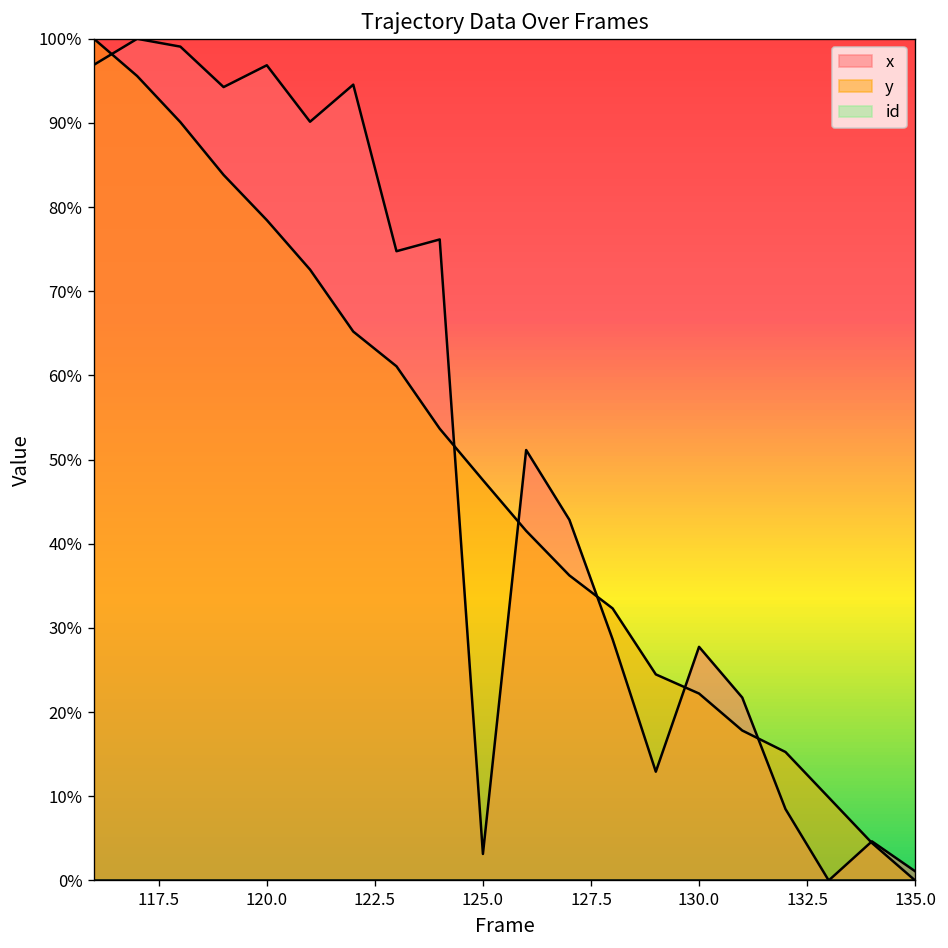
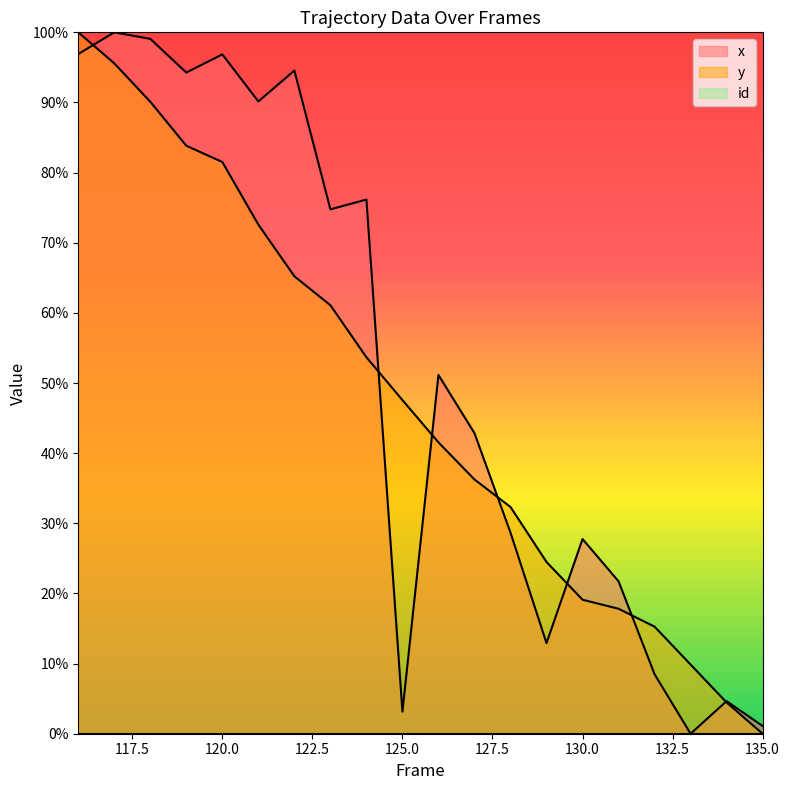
y, 120.0: 78% -> 82%
y, 130.0: 22% -> 19%
